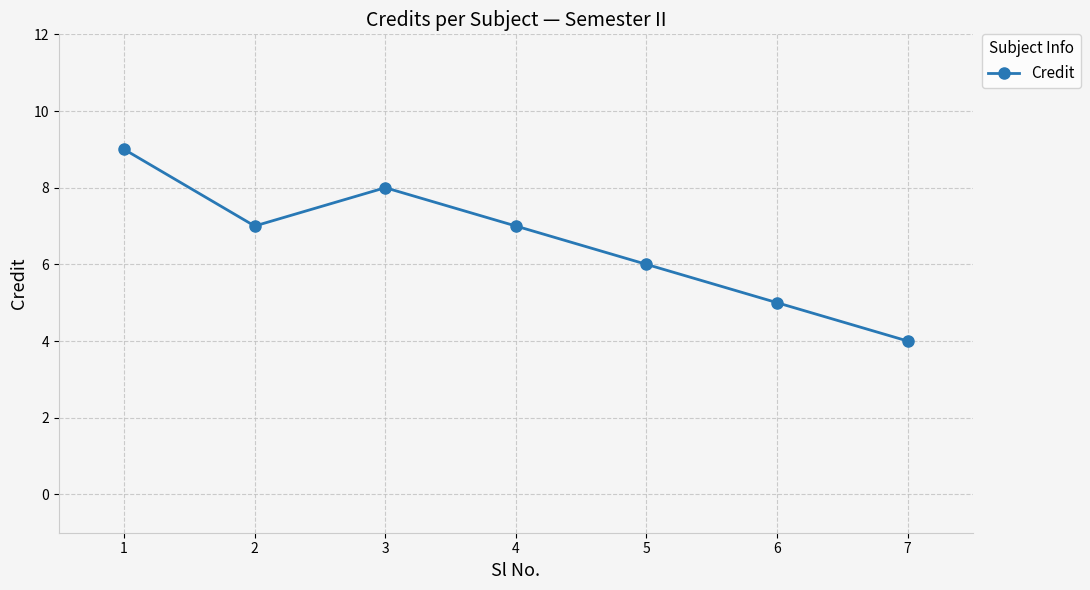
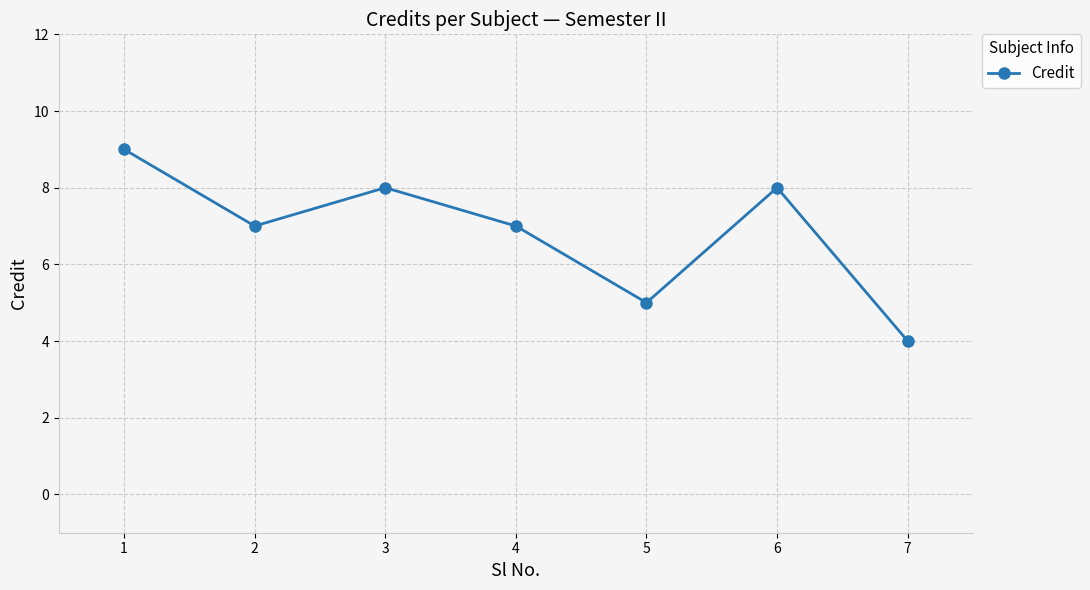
5: 6 -> 5
6: 5 -> 8
